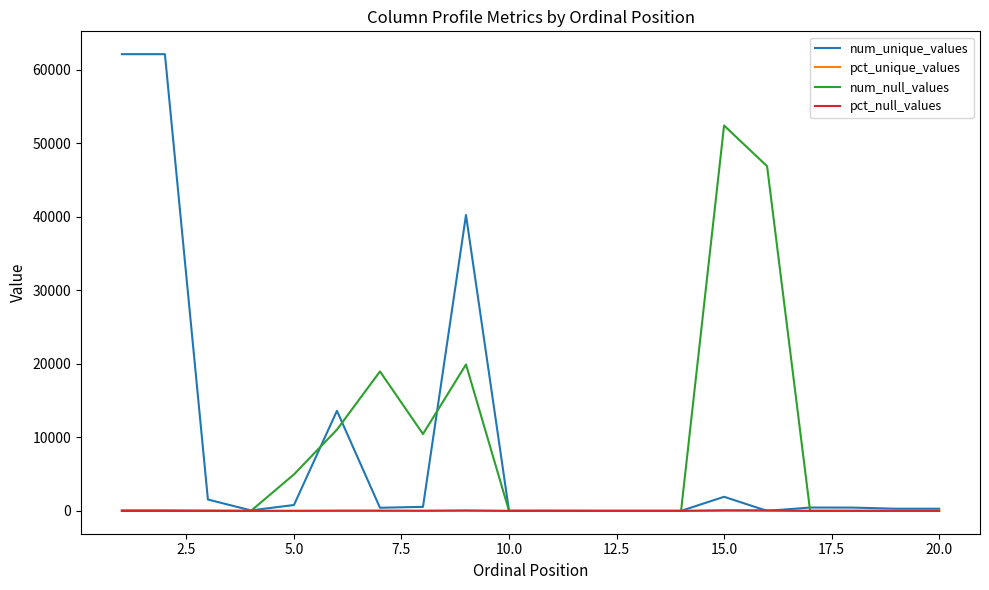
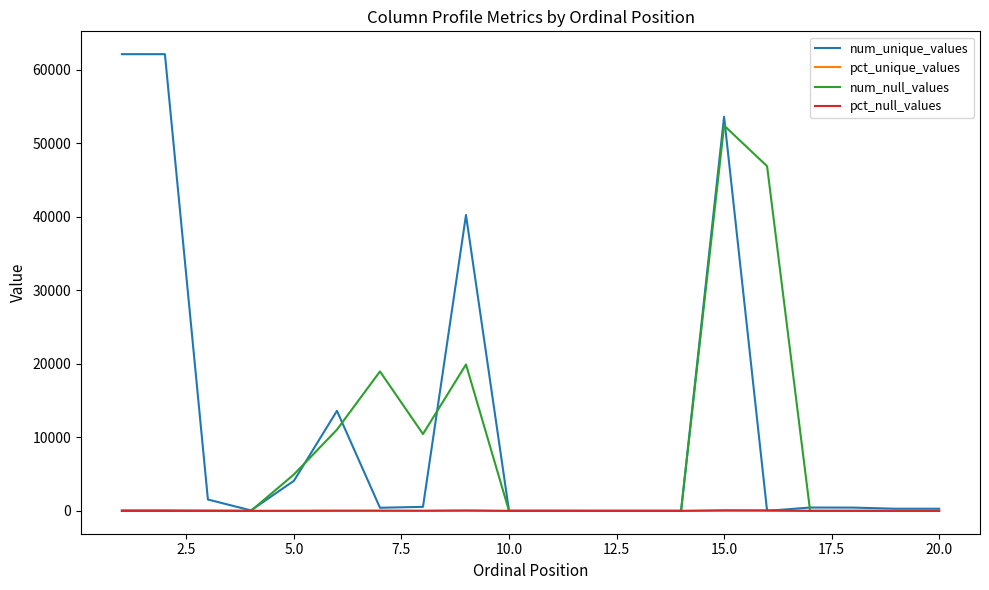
num_unique_values, 5.0: 1000 -> 4000
num_unique_values, 15.0: 2000 -> 54000
